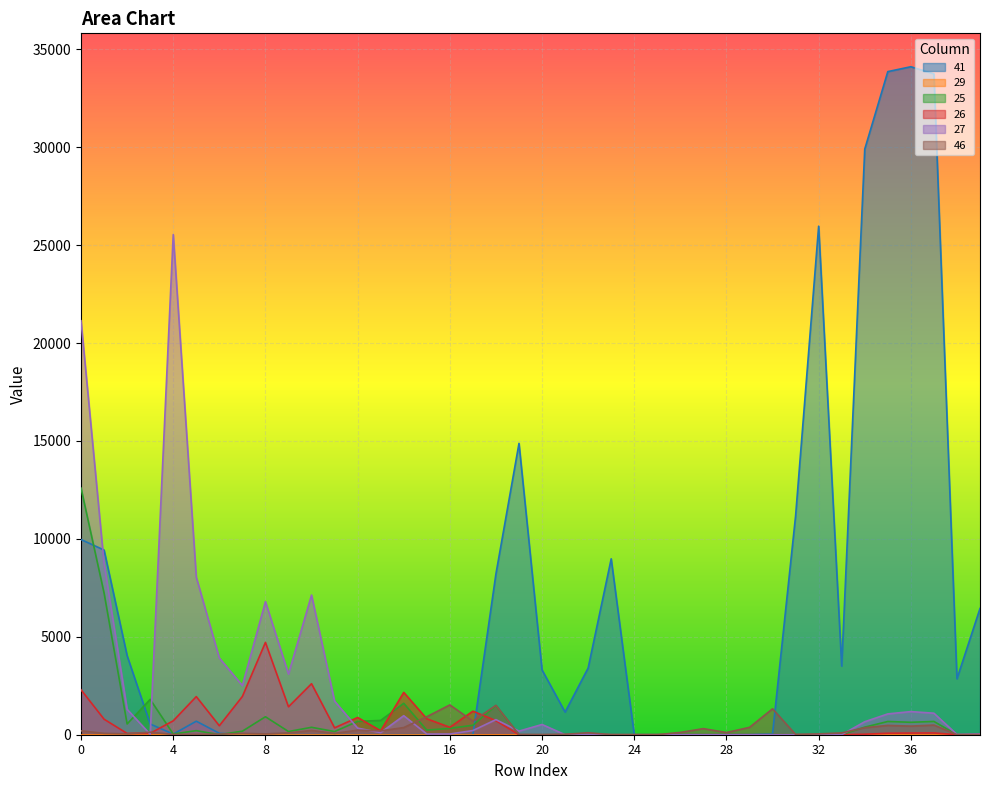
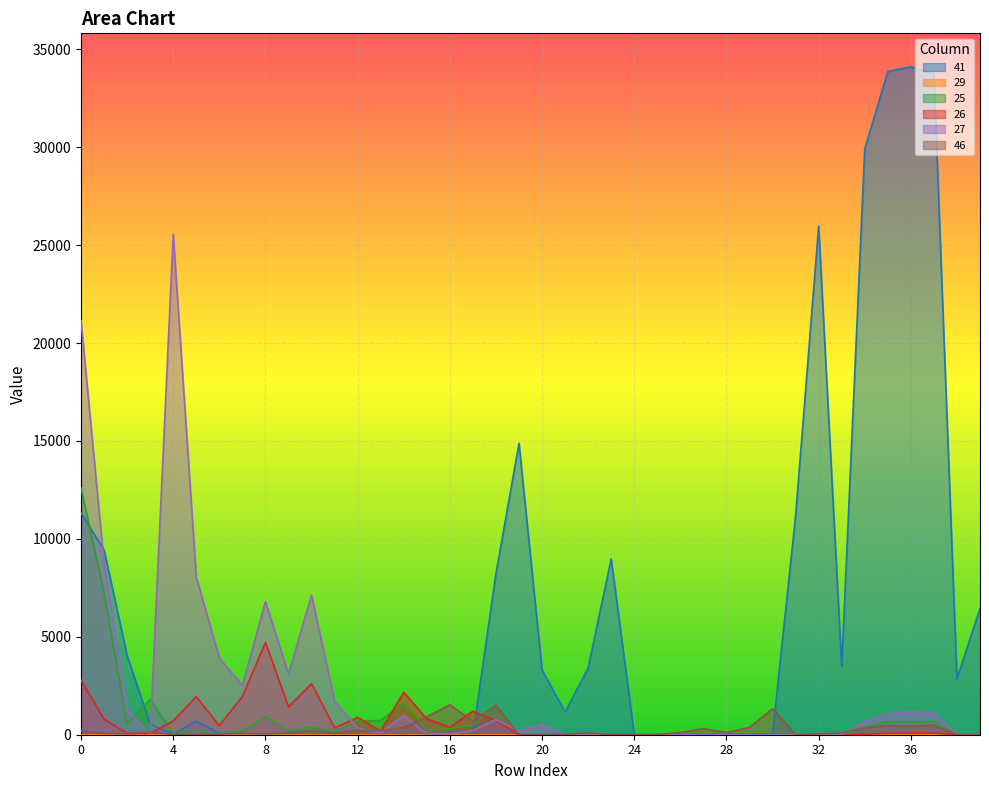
41, 0: 10000 -> 11300
26, 0: 2300 -> 2800
